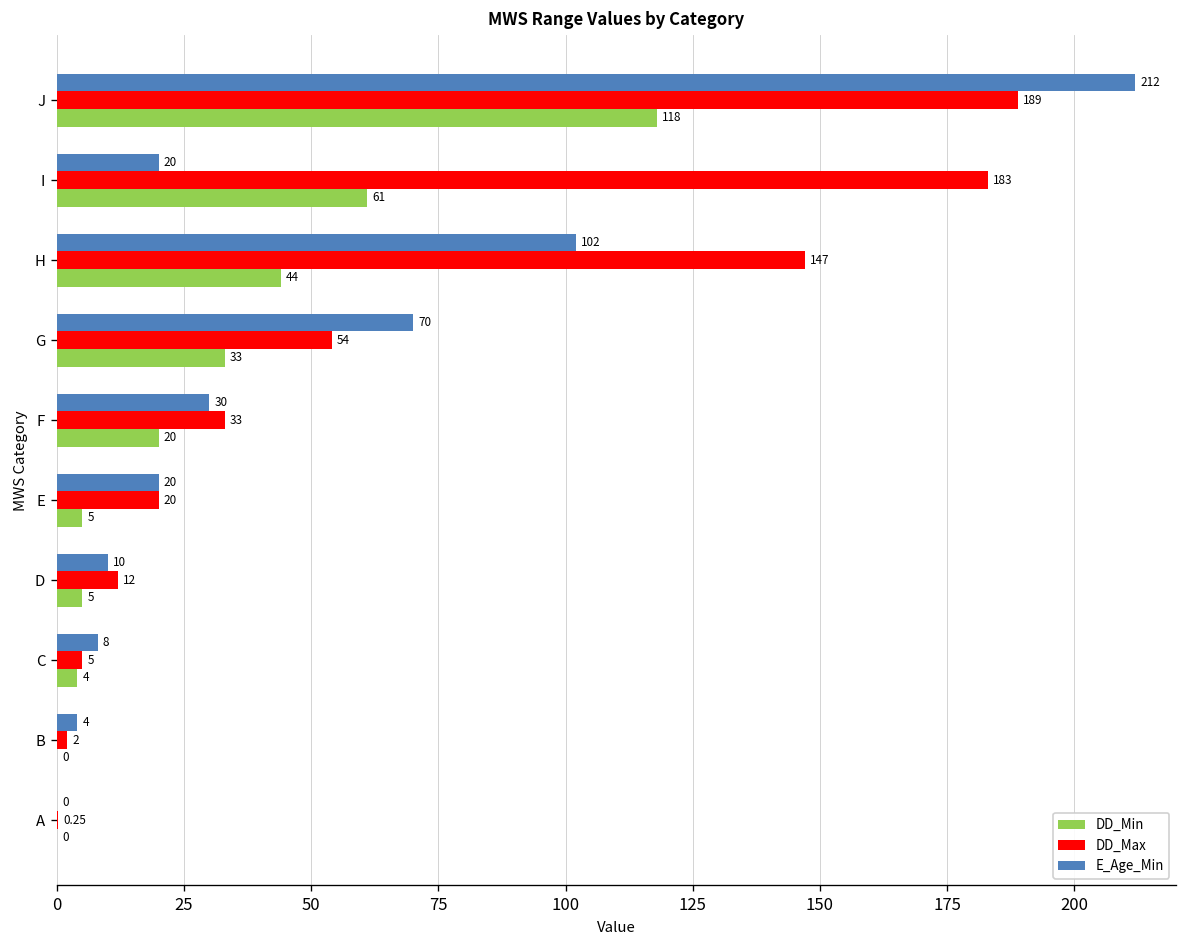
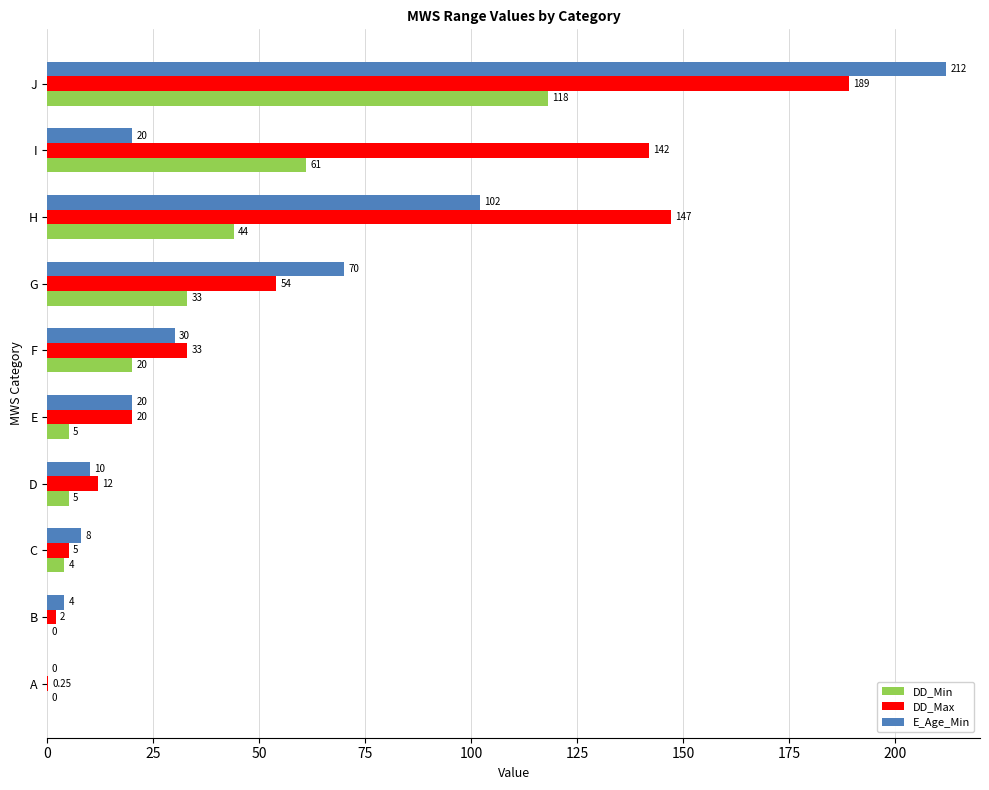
DD_Max, I: 183 -> 142
